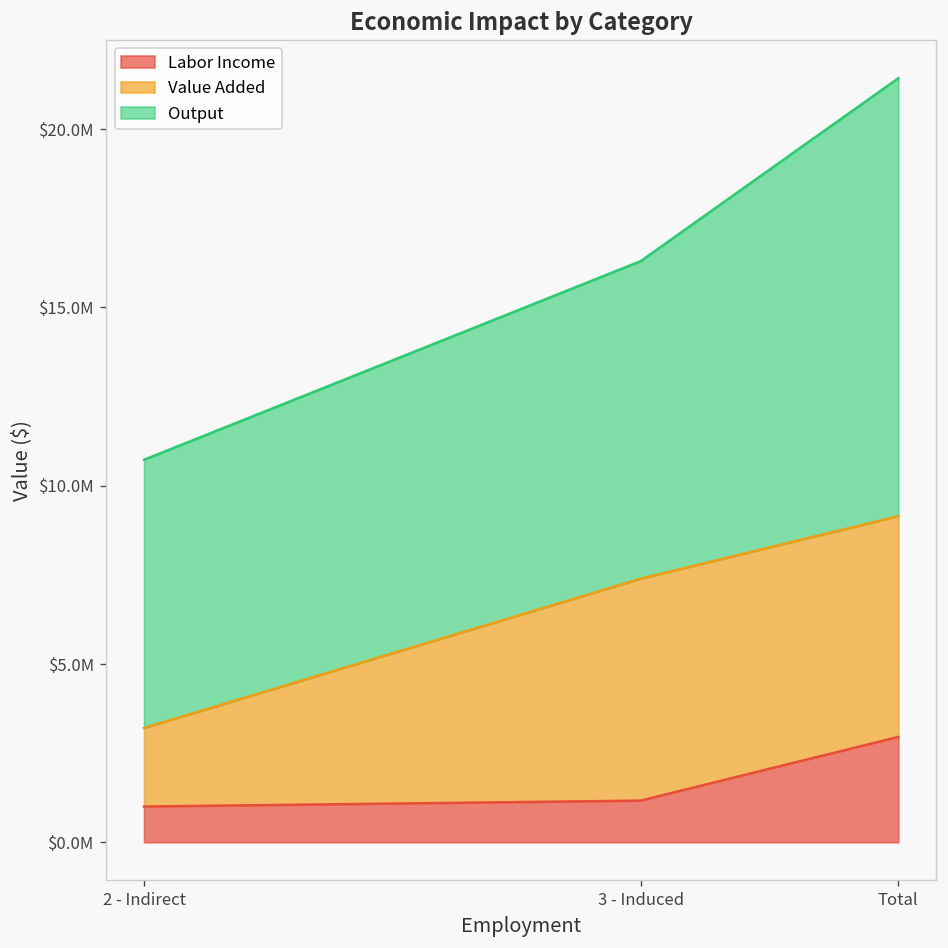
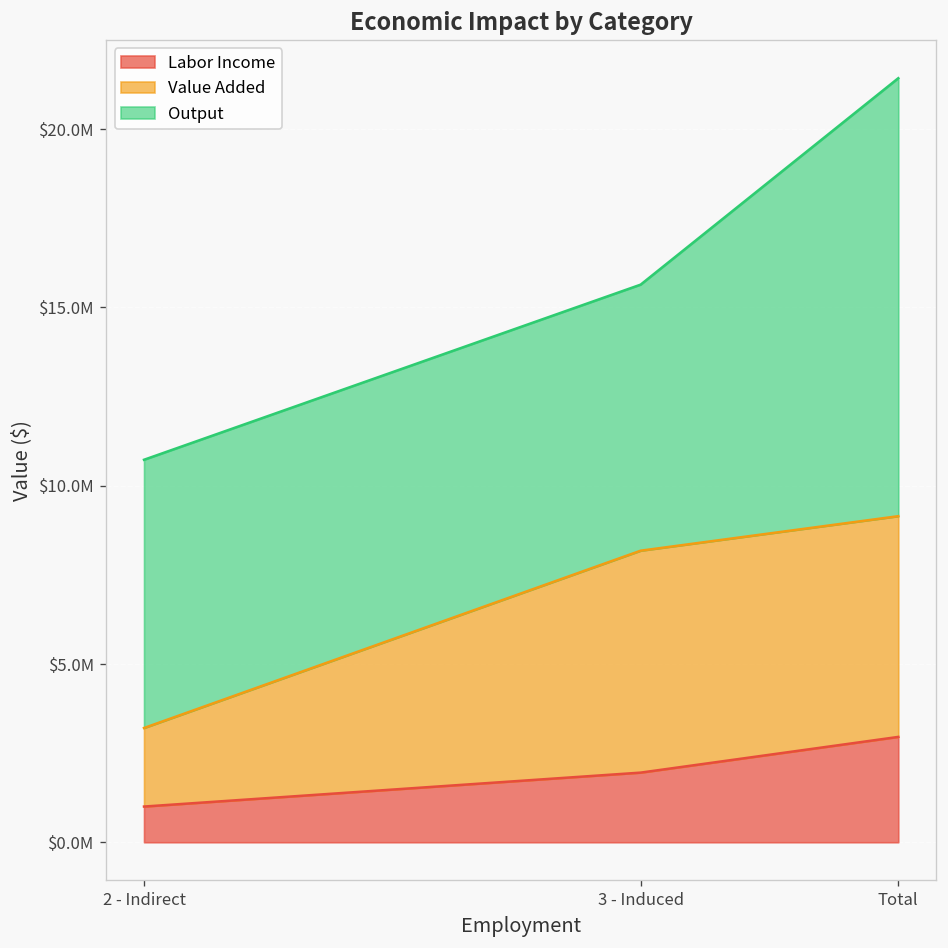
Labor Income, 3 - Induced: $1200000 -> $2000000
Output, 3 - Induced: $8900000 -> $7500000
